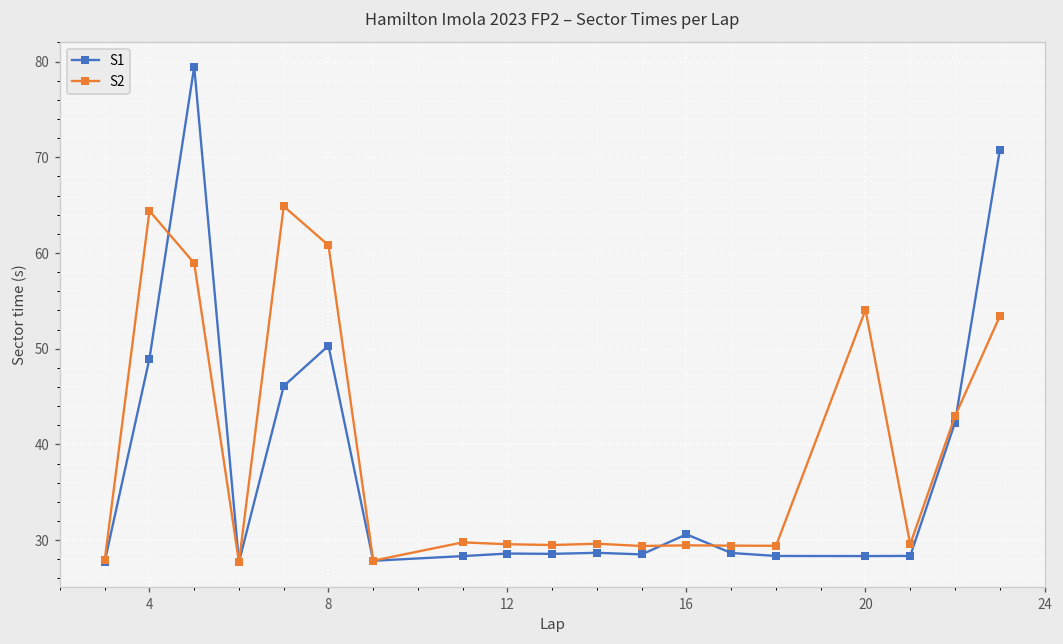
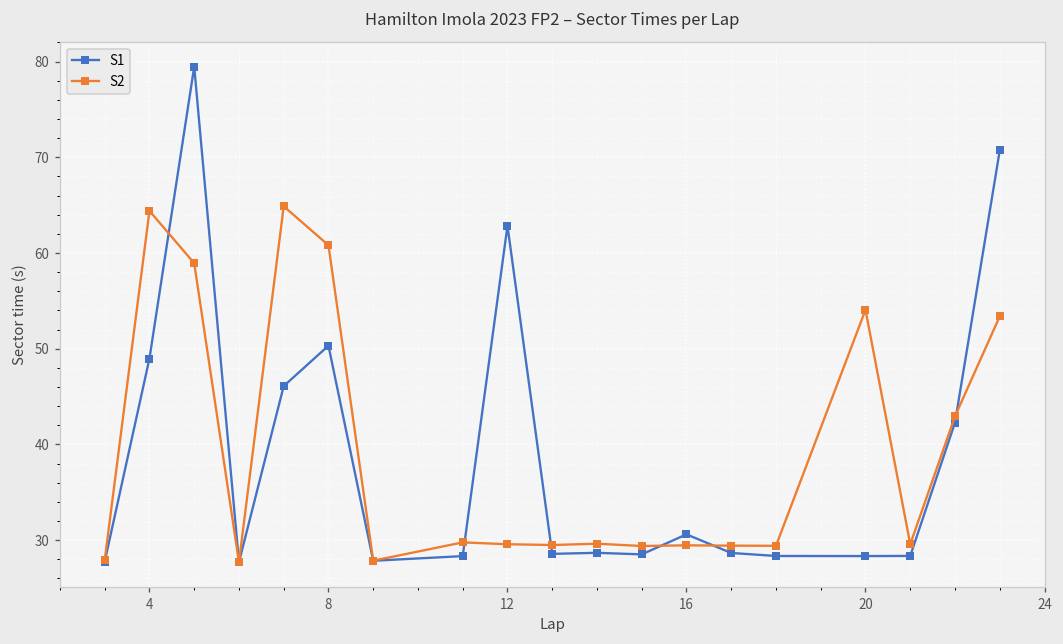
S1, 12: 29 -> 63
